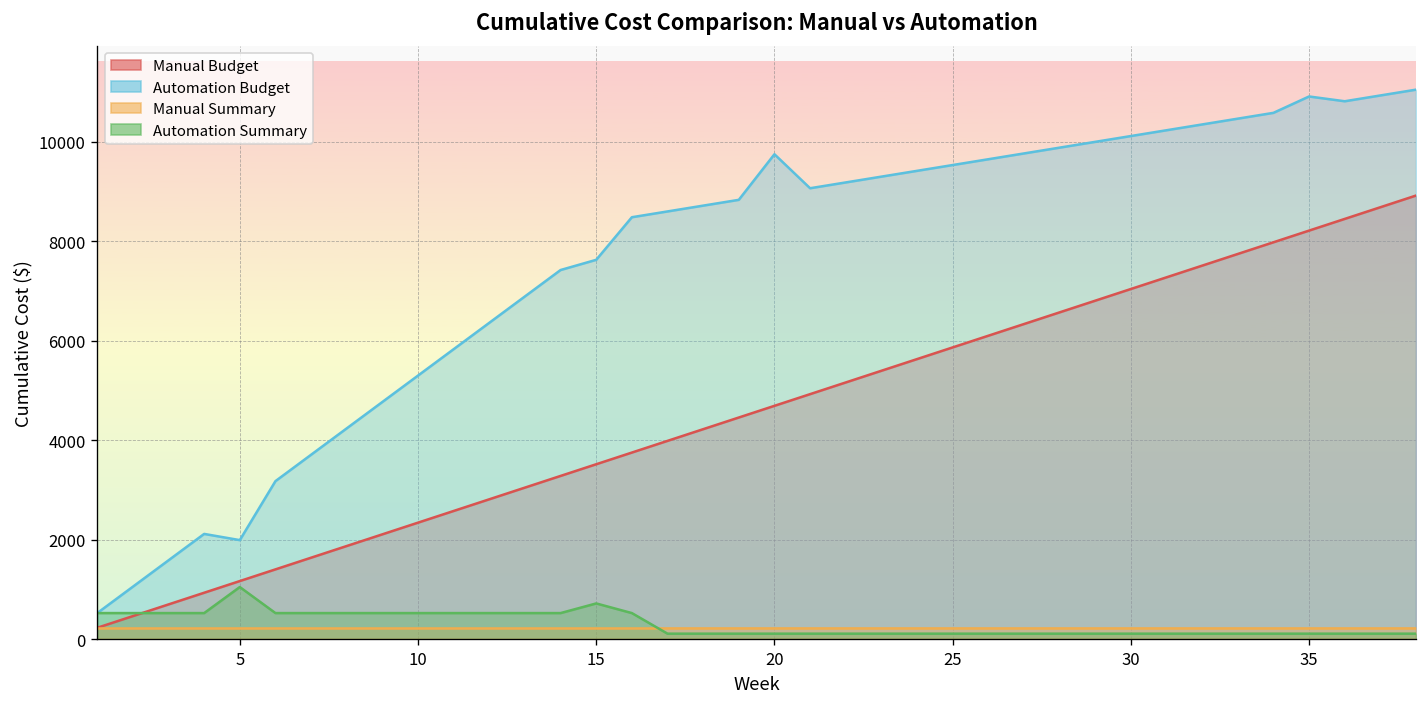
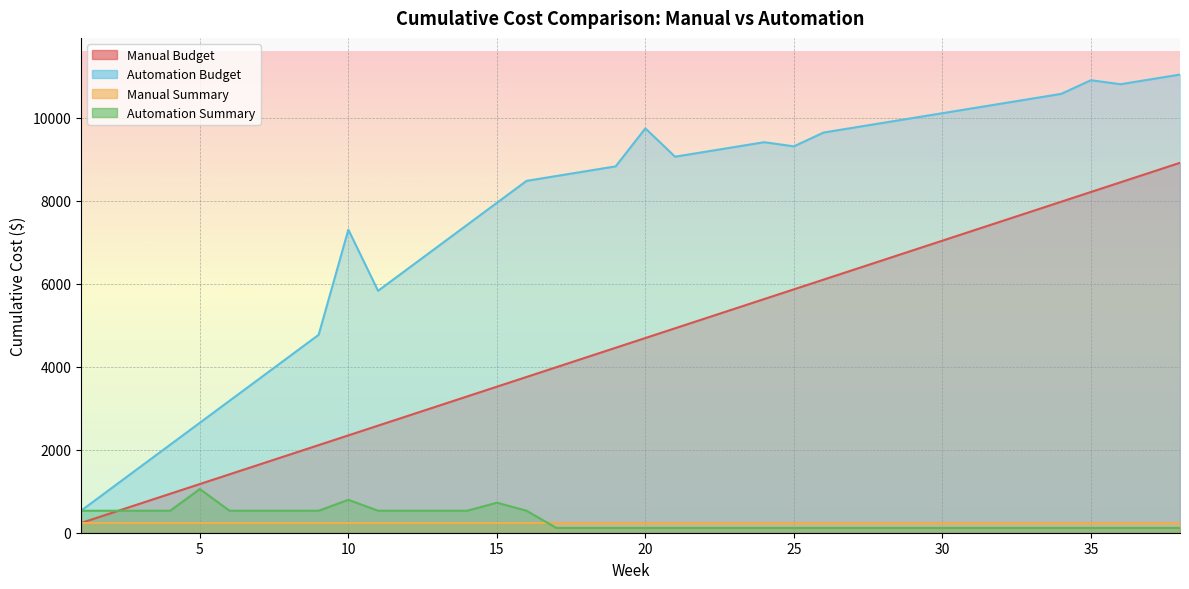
Automation Budget, 5: 2000 -> 2700
Automation Budget, 10: 5300 -> 7300
Automation Summary, 10: 500 -> 800
Automation Budget, 15: 7600 -> 8000
Automation Budget, 25: 9500 -> 9300
